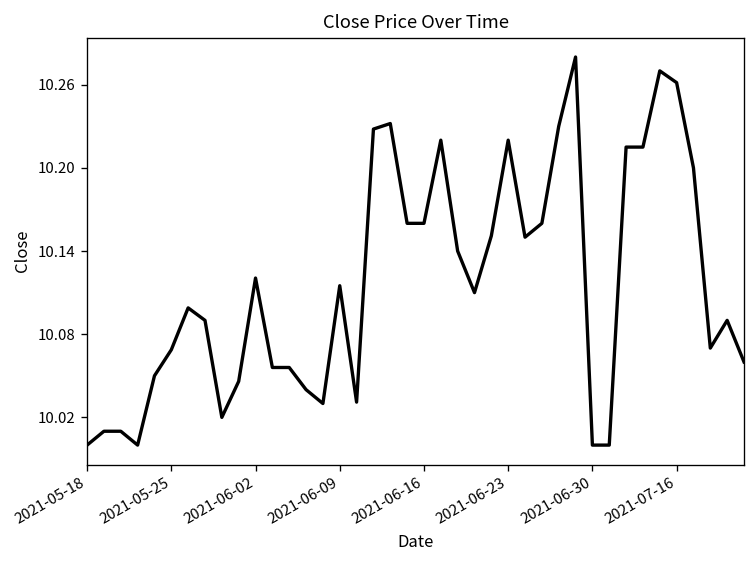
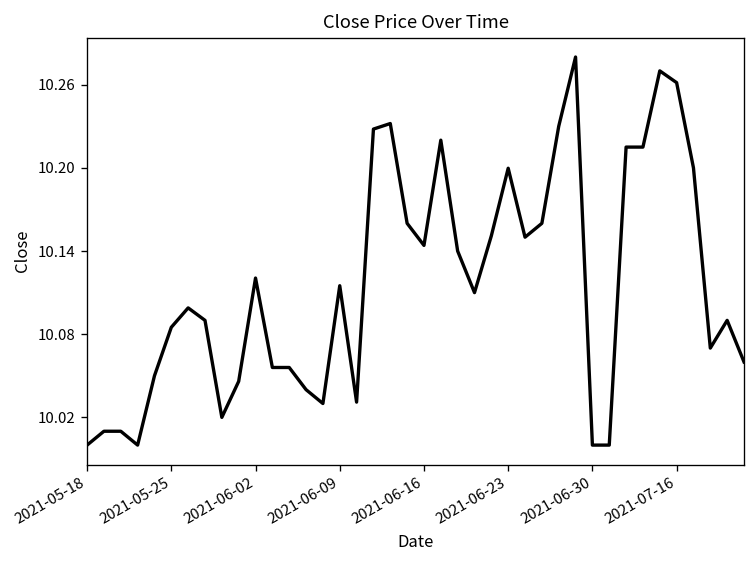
2021-05-25: 10.069 -> 10.085
2021-06-16: 10.160 -> 10.144
2021-06-23: 10.220 -> 10.200
